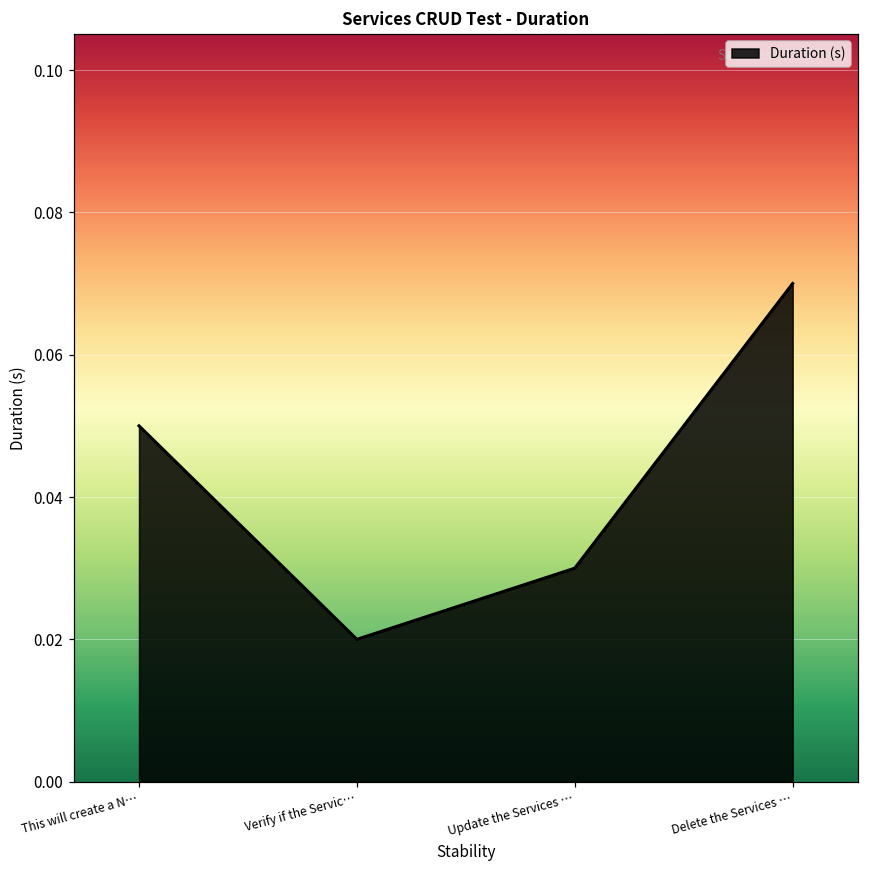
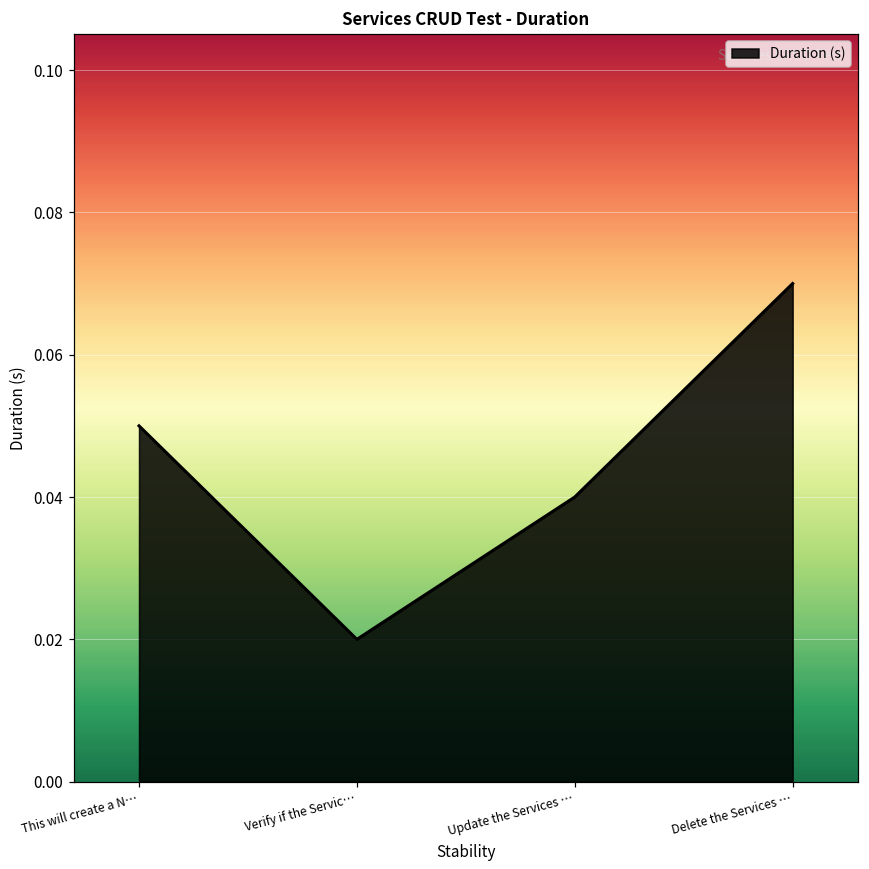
Update the Services …: 0.03 -> 0.04
